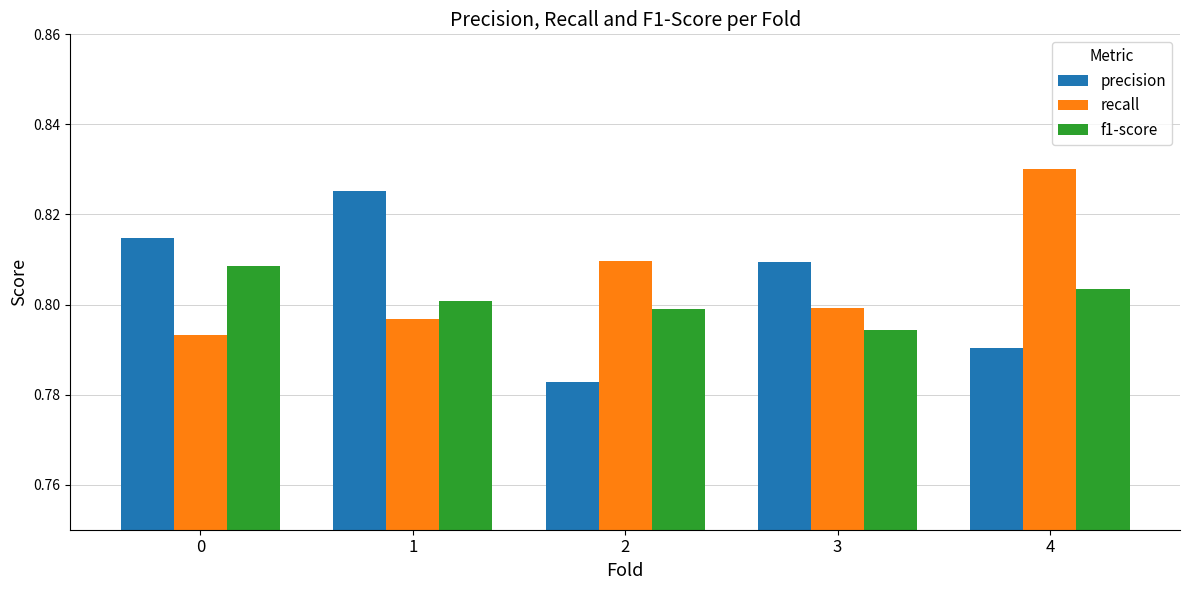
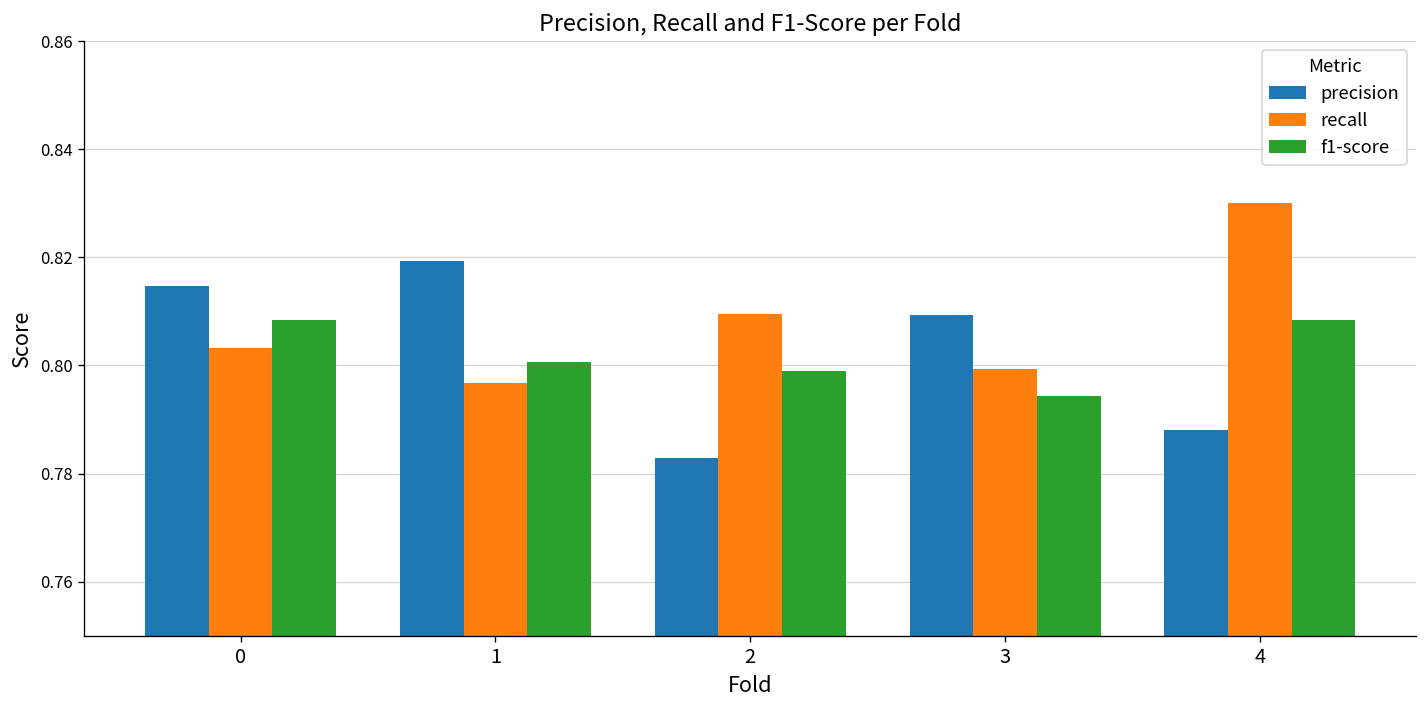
recall, 0: 0.793 -> 0.803
precision, 1: 0.825 -> 0.819
precision, 4: 0.790 -> 0.788
f1-score, 4: 0.804 -> 0.809
